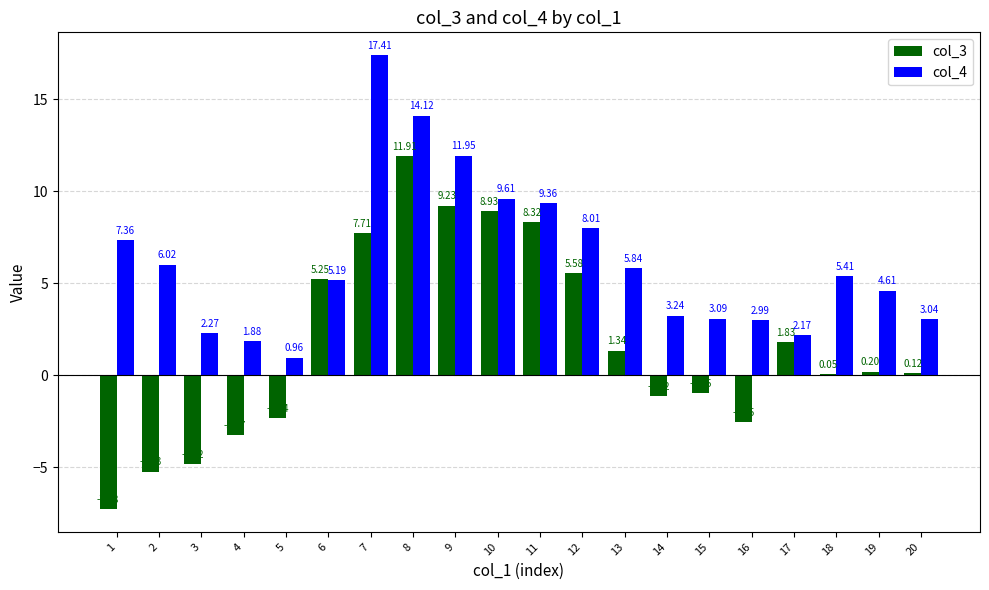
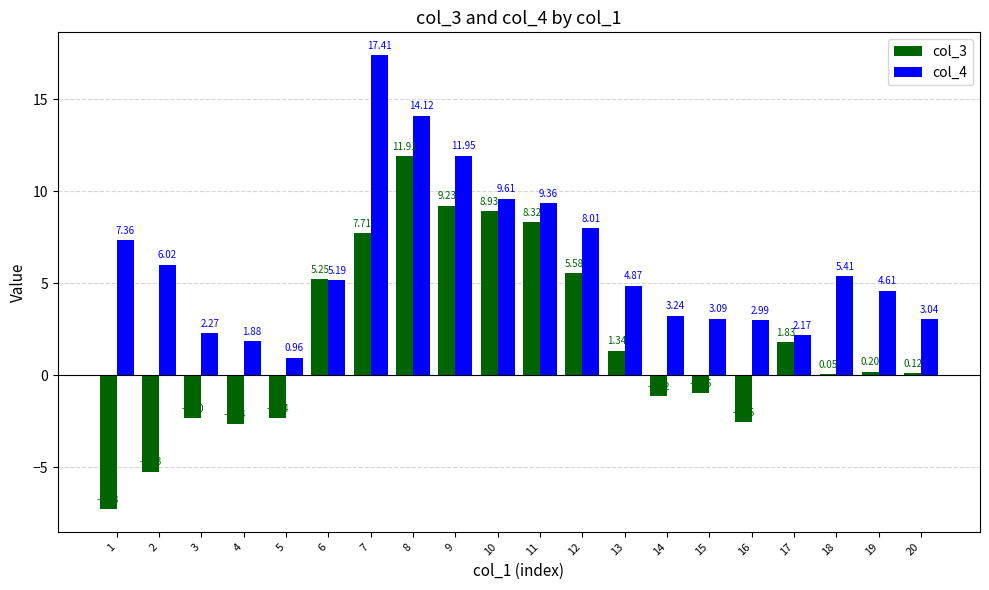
col_3, 3: -4.8 -> -2.3
col_3, 4: -3.3 -> -2.6
col_4, 13: 5.84 -> 4.87
